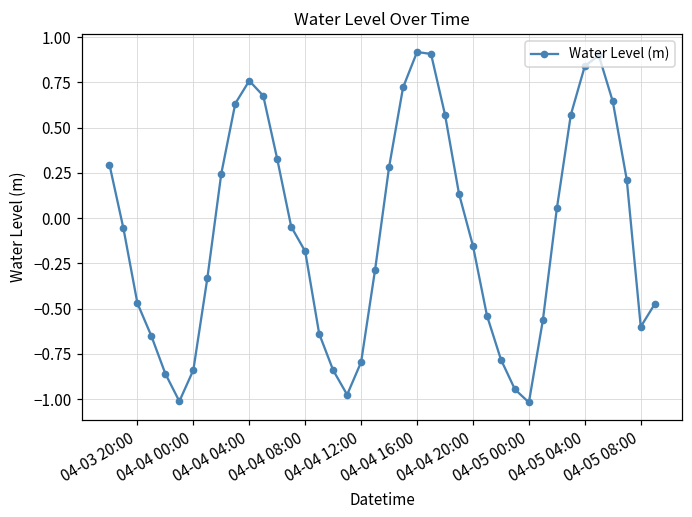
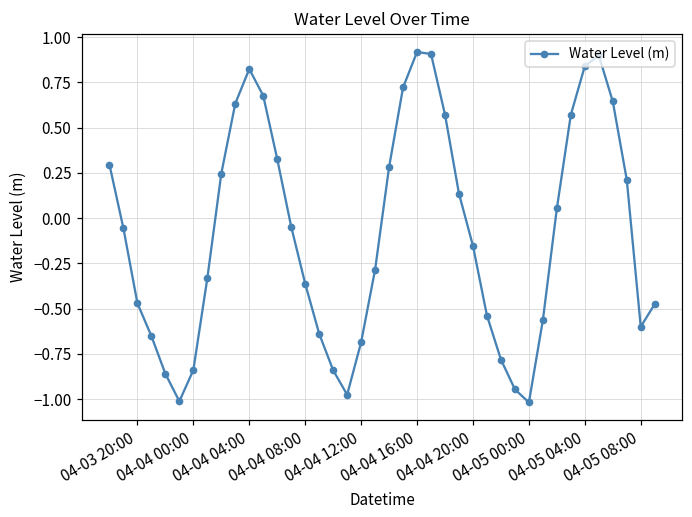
04-04 04:00: 0.76 -> 0.82
04-04 08:00: -0.18 -> -0.36
04-04 12:00: -0.80 -> -0.69
